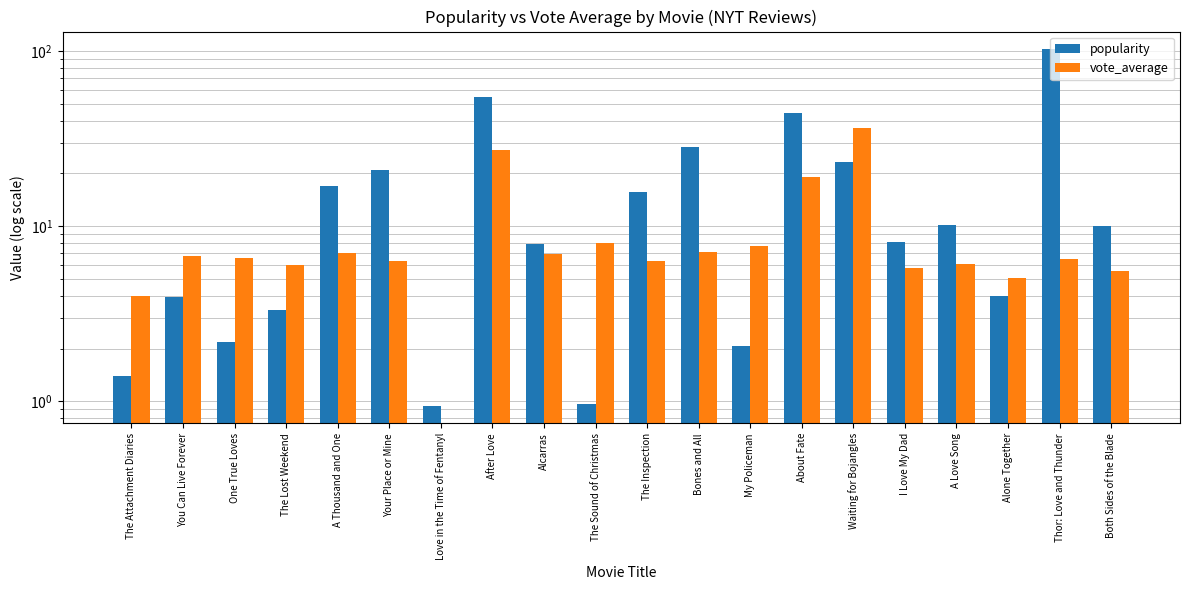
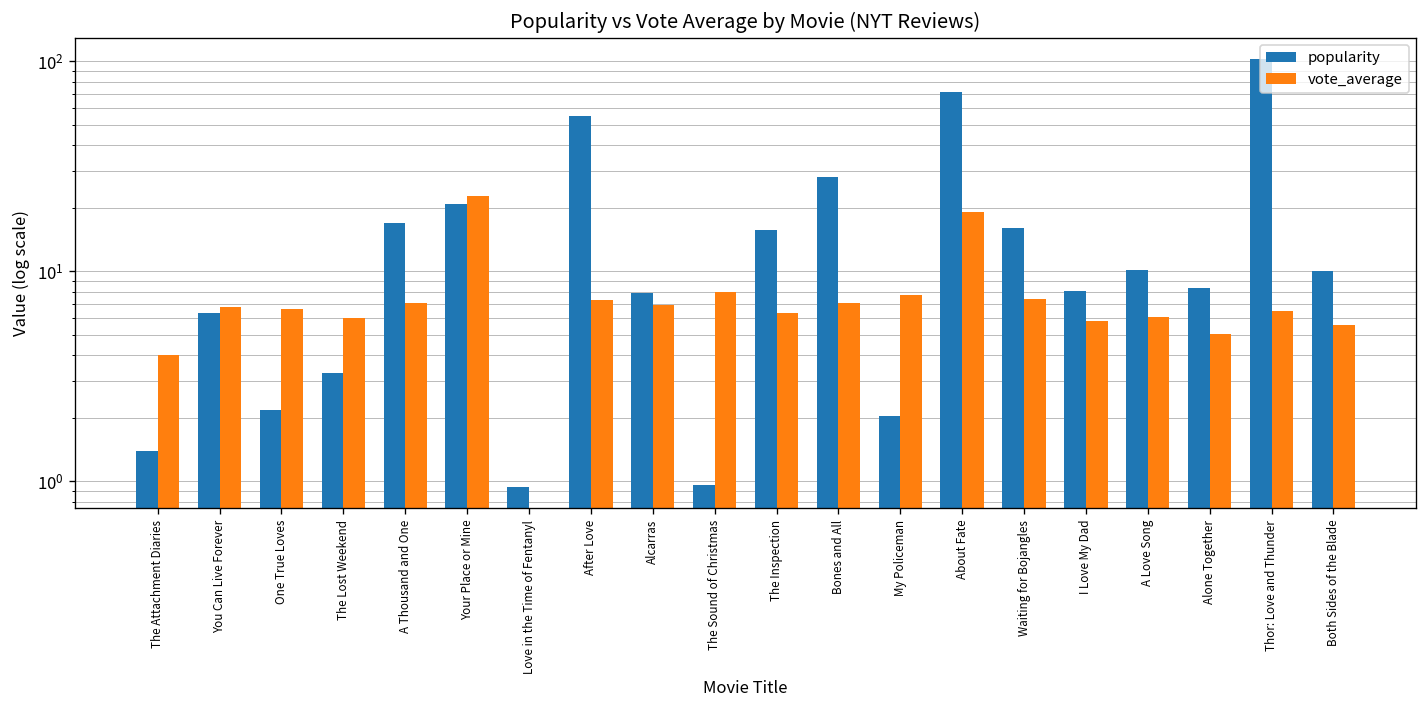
popularity, You Can Live Forever: 3.9 -> 6.3
vote_average, Your Place or Mine: 6.3 -> 23
vote_average, After Love: 27 -> 7.3
popularity, About Fate: 44 -> 71
popularity, Waiting for Bojangles: 23 -> 16
vote_average, Waiting for Bojangles: 36 -> 7.4
popularity, Alone Together: 4.0 -> 8
